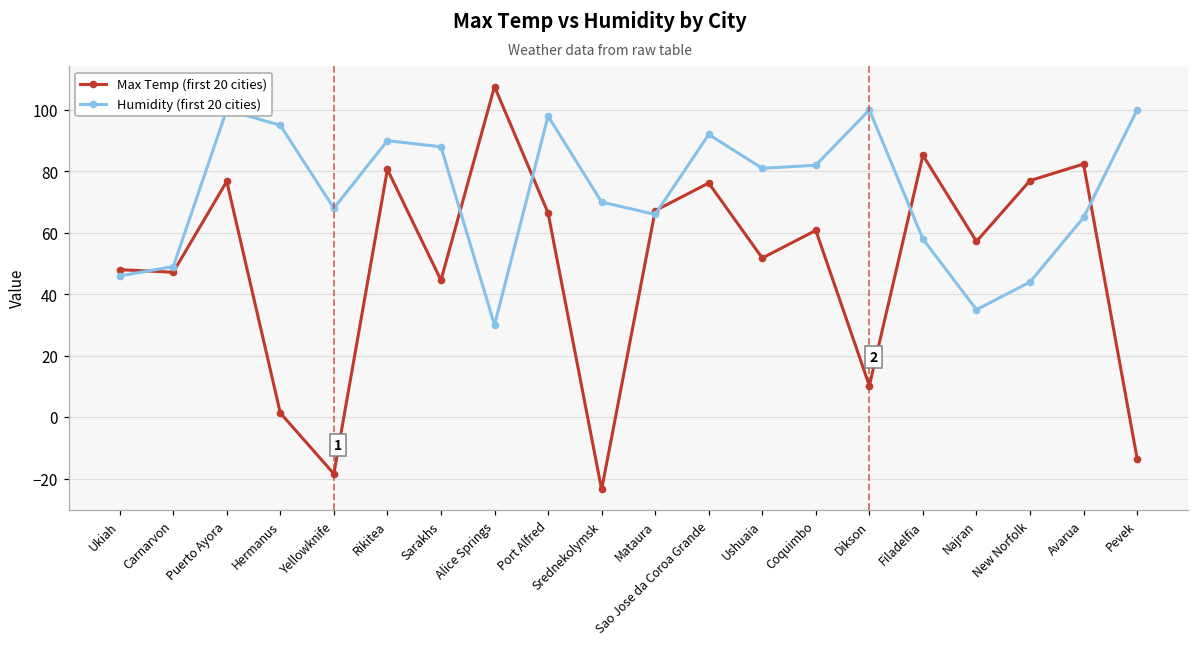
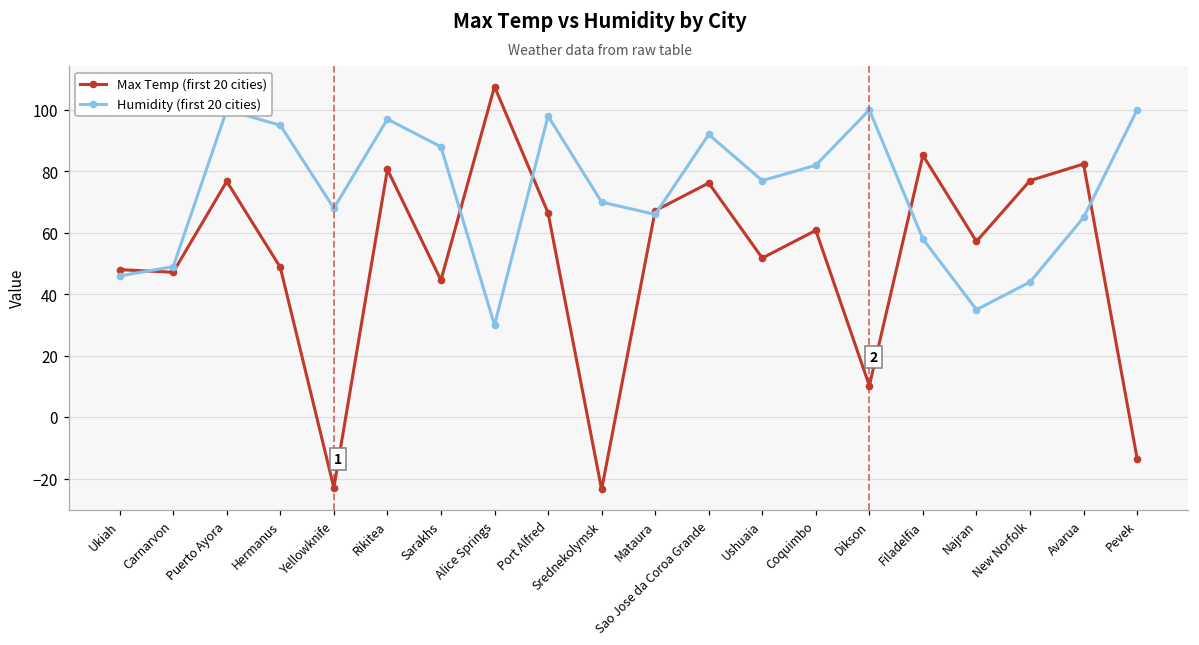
Max Temp (first 20 cities), Hermanus: 1 -> 49
Max Temp (first 20 cities), Yellowknife: -18 -> -23
Humidity (first 20 cities), Rikitea: 90 -> 97
Humidity (first 20 cities), Ushuaia: 81 -> 77
